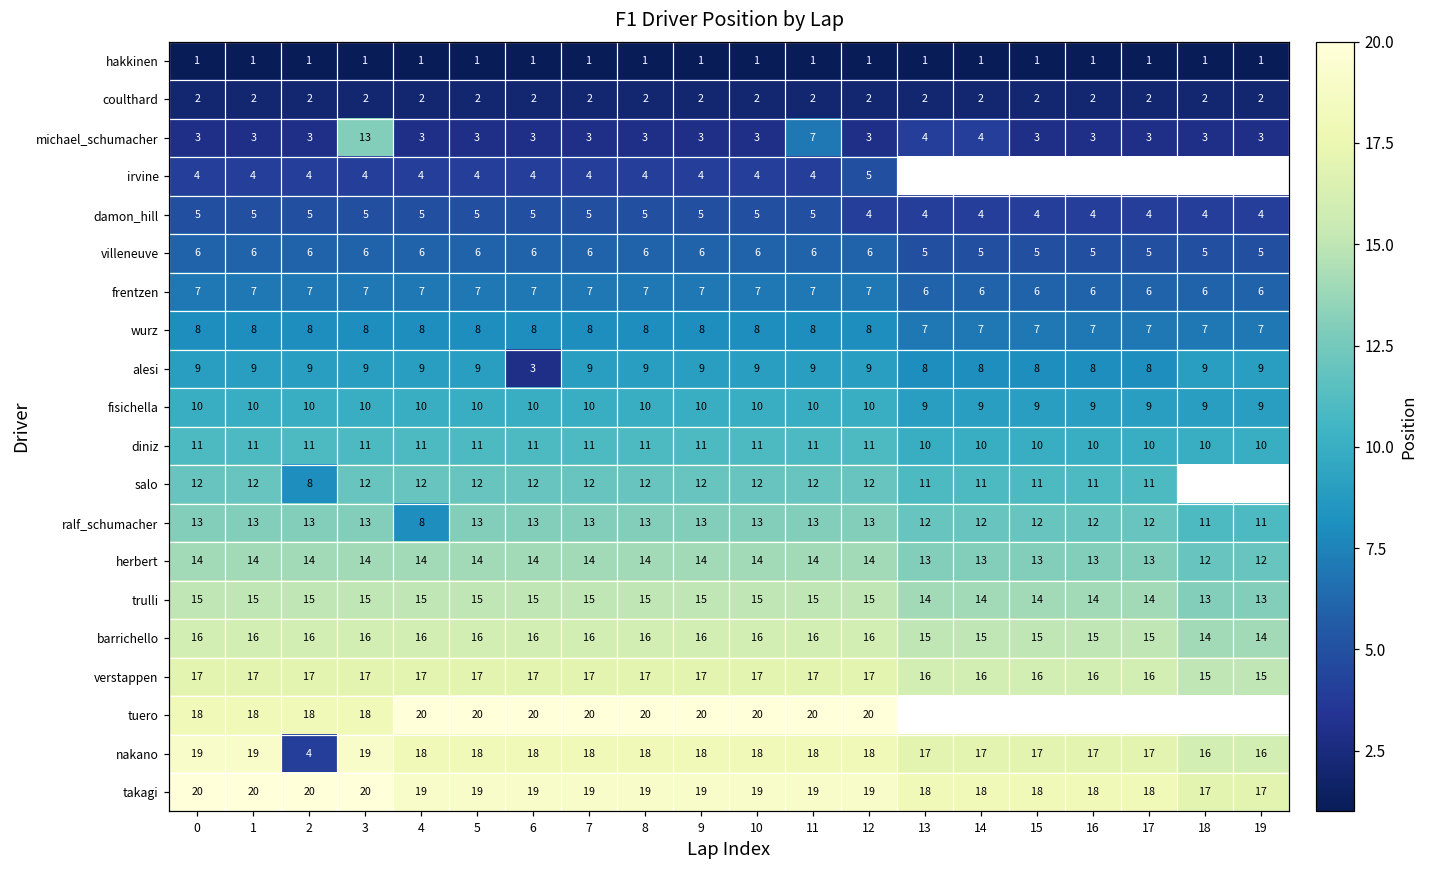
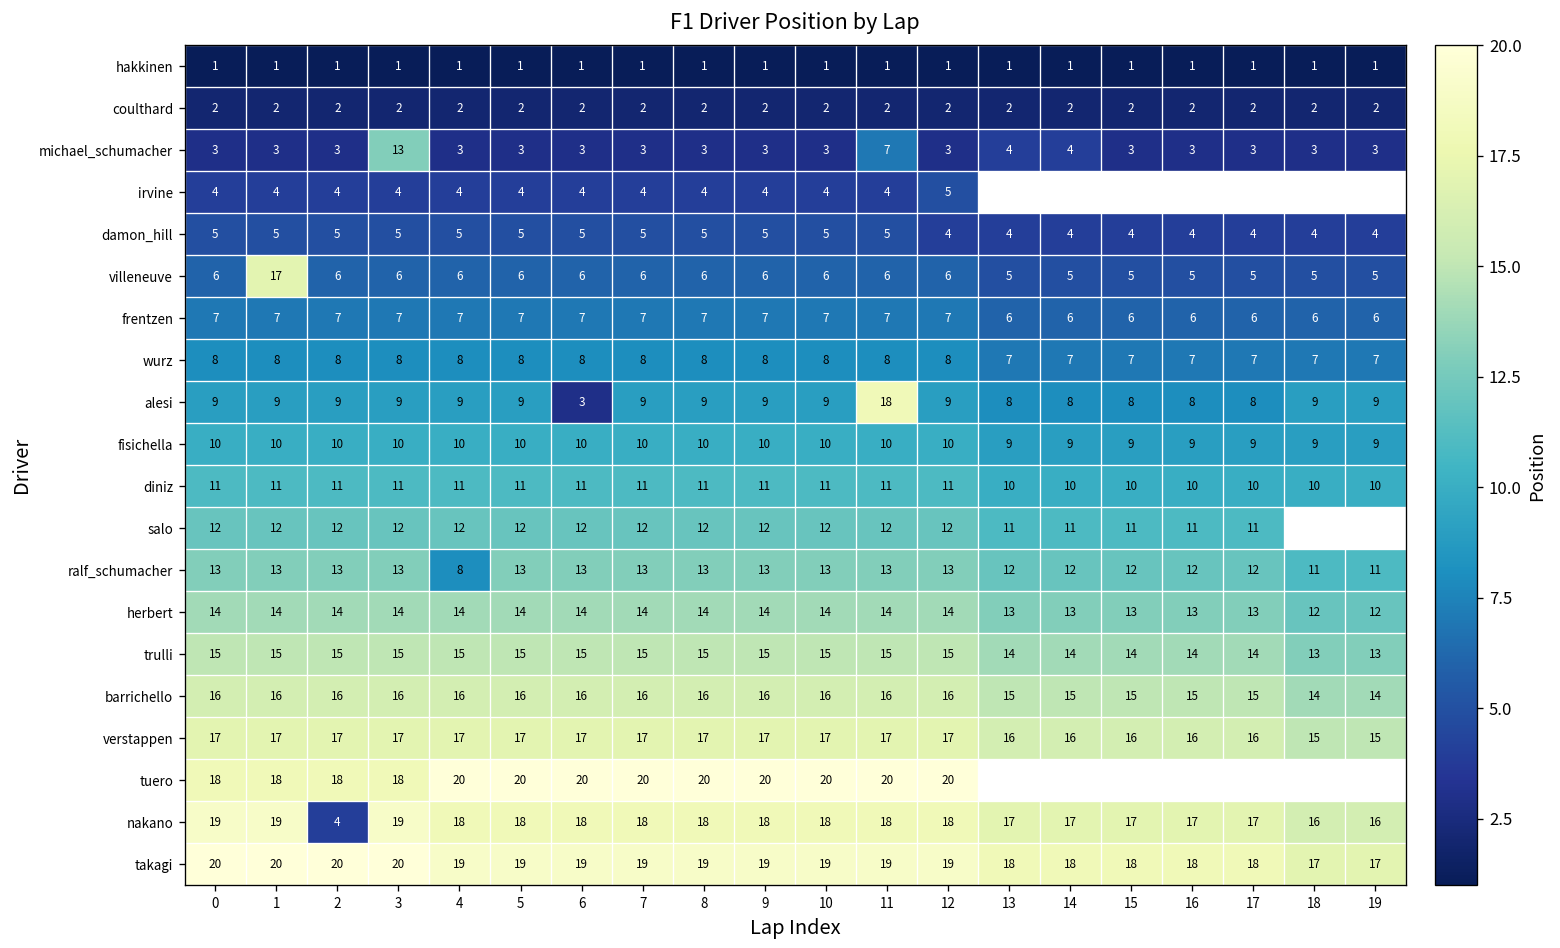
villeneuve, 1: 6 -> 17
alesi, 11: 9 -> 18
salo, 2: 8 -> 12
